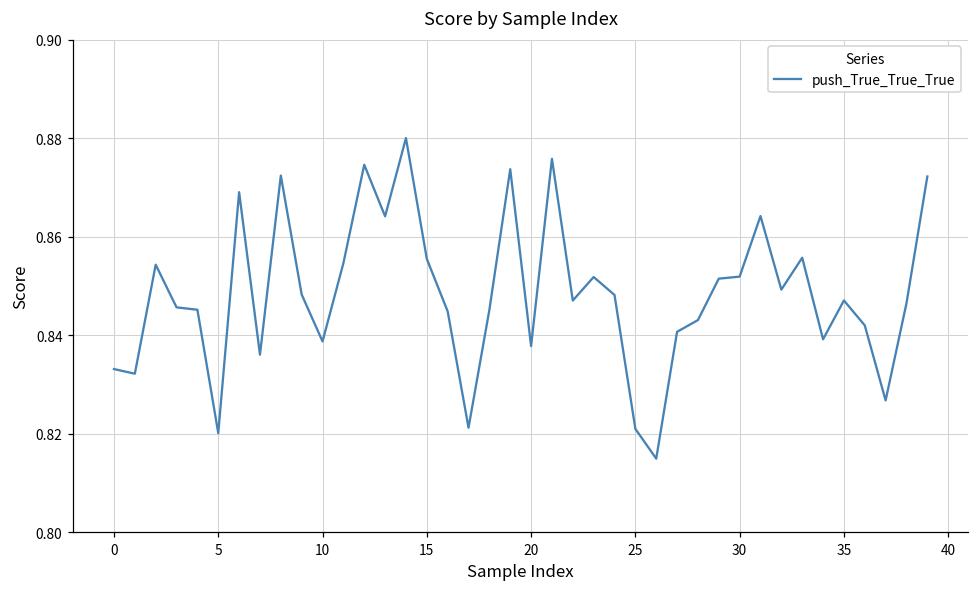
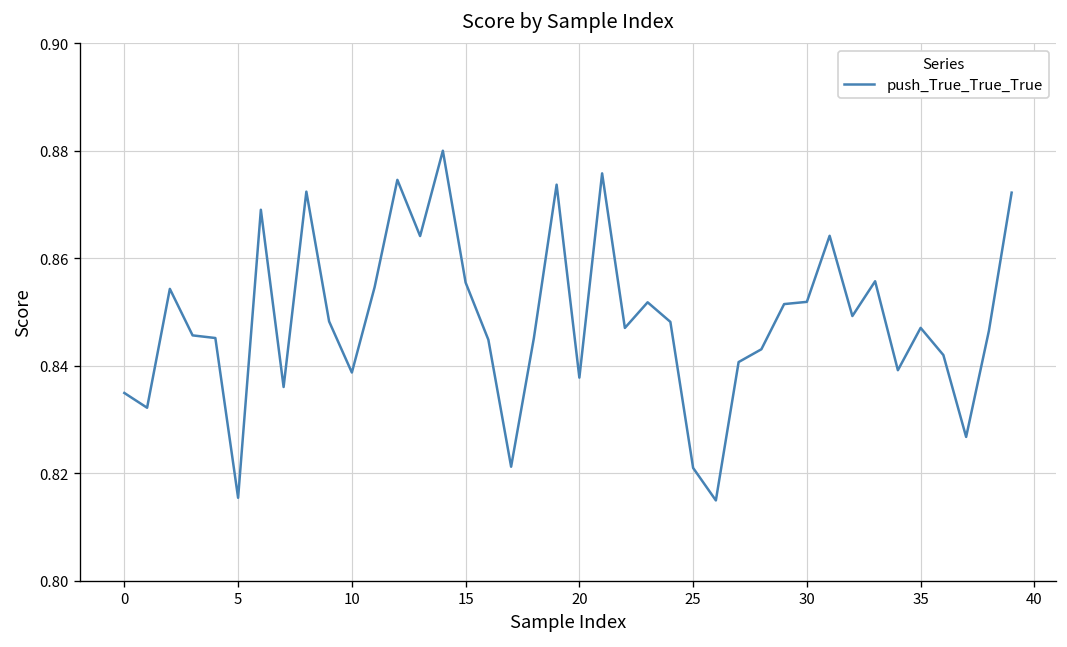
0: 0.833 -> 0.835
5: 0.820 -> 0.815
